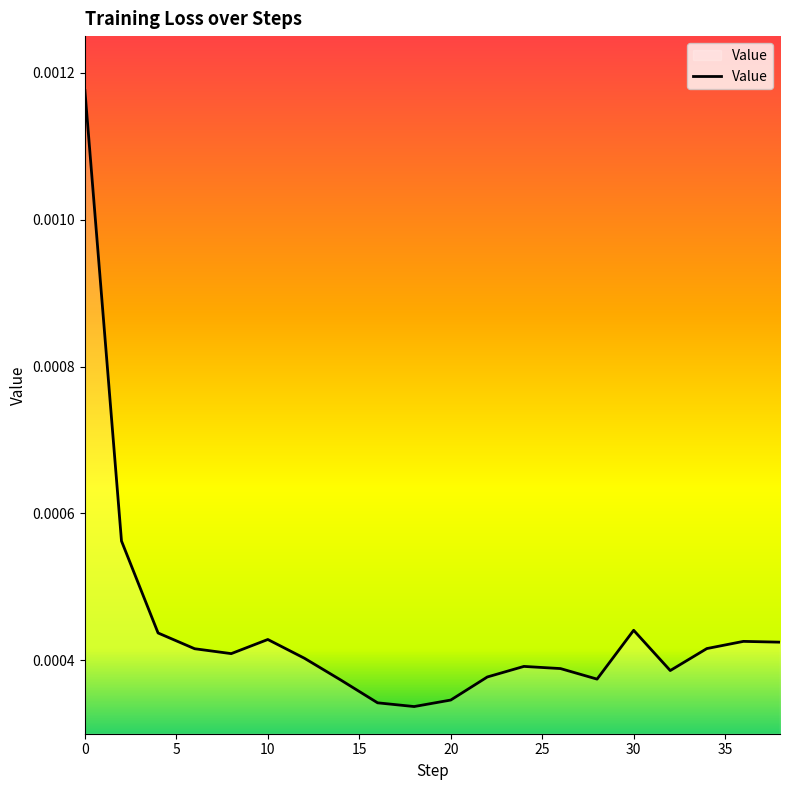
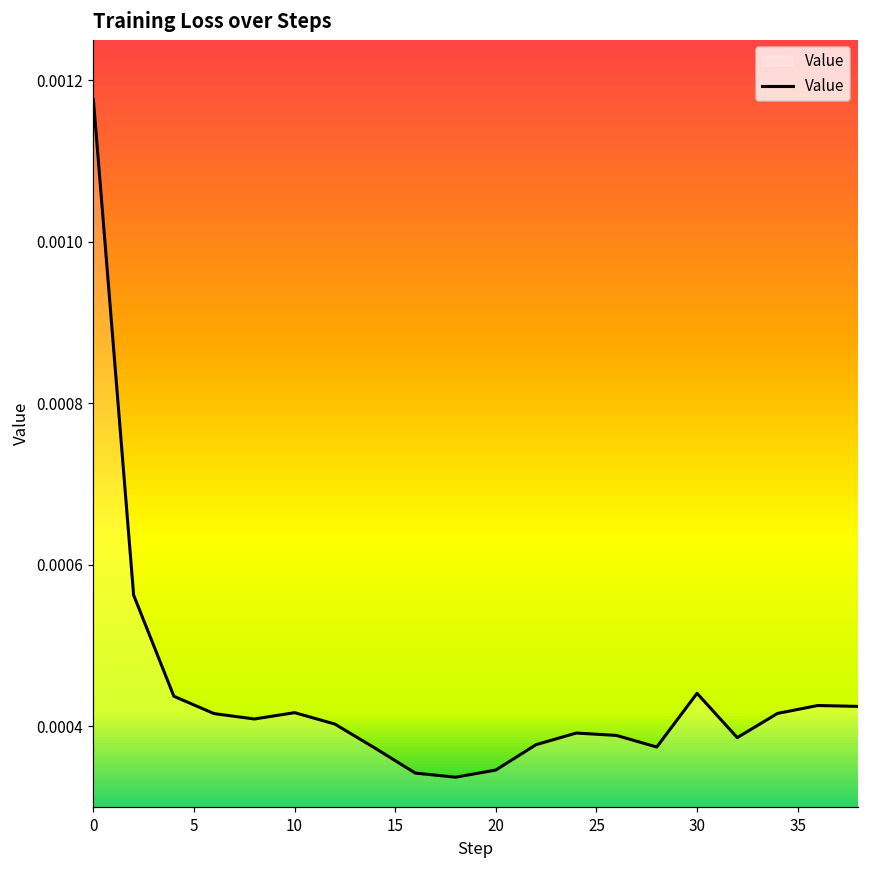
10: 0.00043 -> 0.00042
